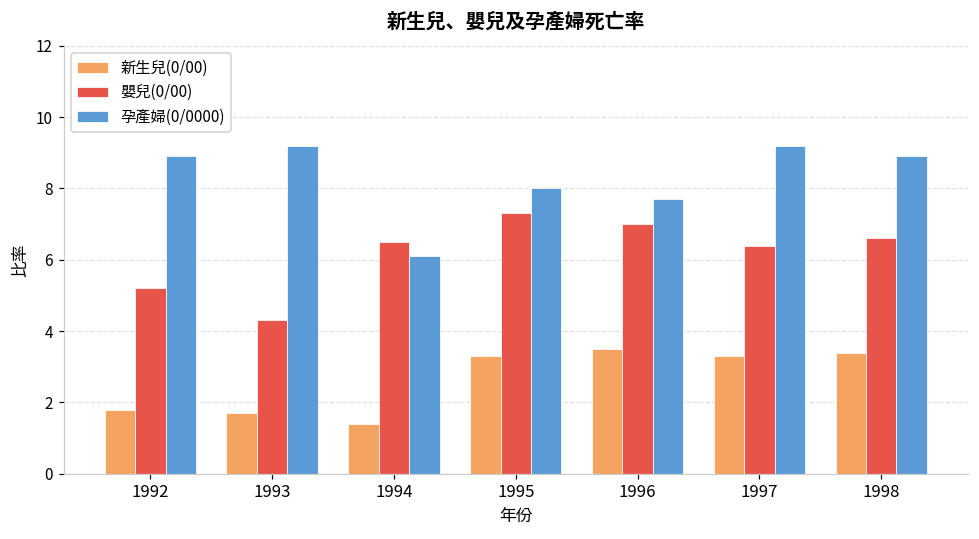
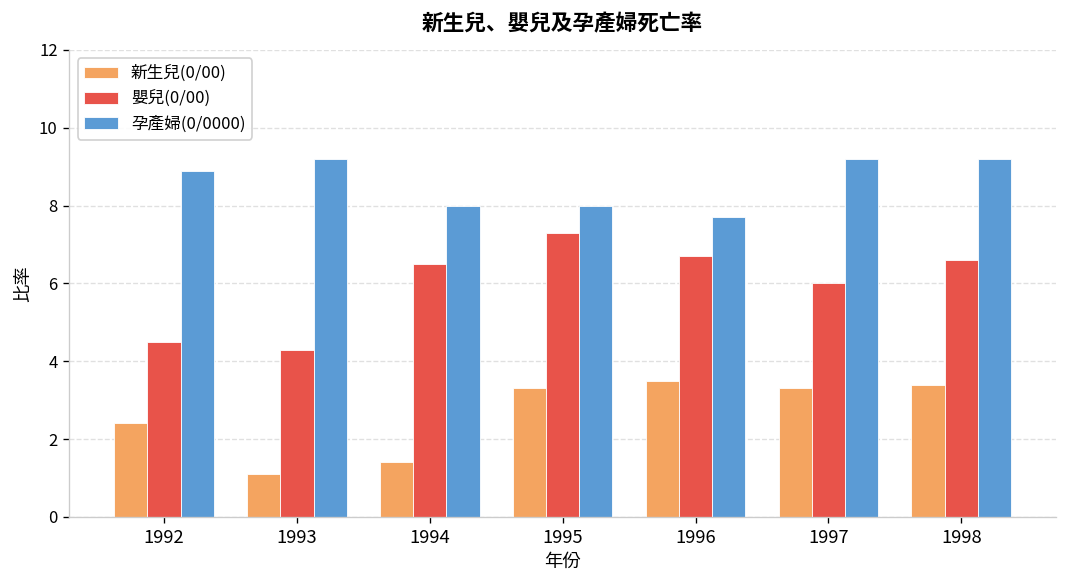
新生兒(0/00), 1992: 1.8 -> 2.4
嬰兒(0/00), 1992: 5.2 -> 4.5
新生兒(0/00), 1993: 1.7 -> 1.1
孕產婦(0/0000), 1994: 6.1 -> 8.0
嬰兒(0/00), 1996: 7.0 -> 6.7
嬰兒(0/00), 1997: 6.4 -> 6.0
孕產婦(0/0000), 1998: 8.9 -> 9.2
